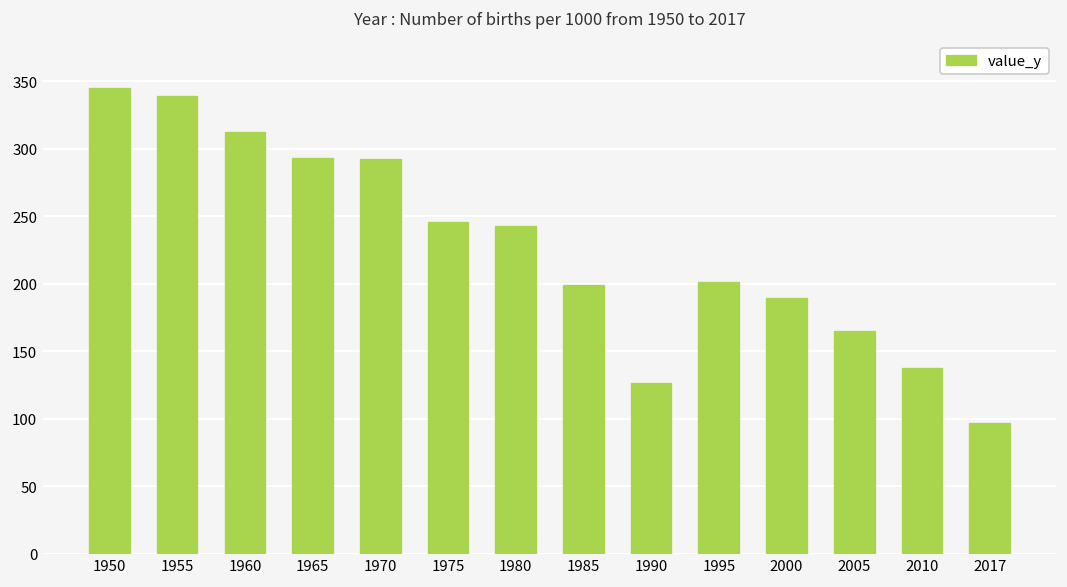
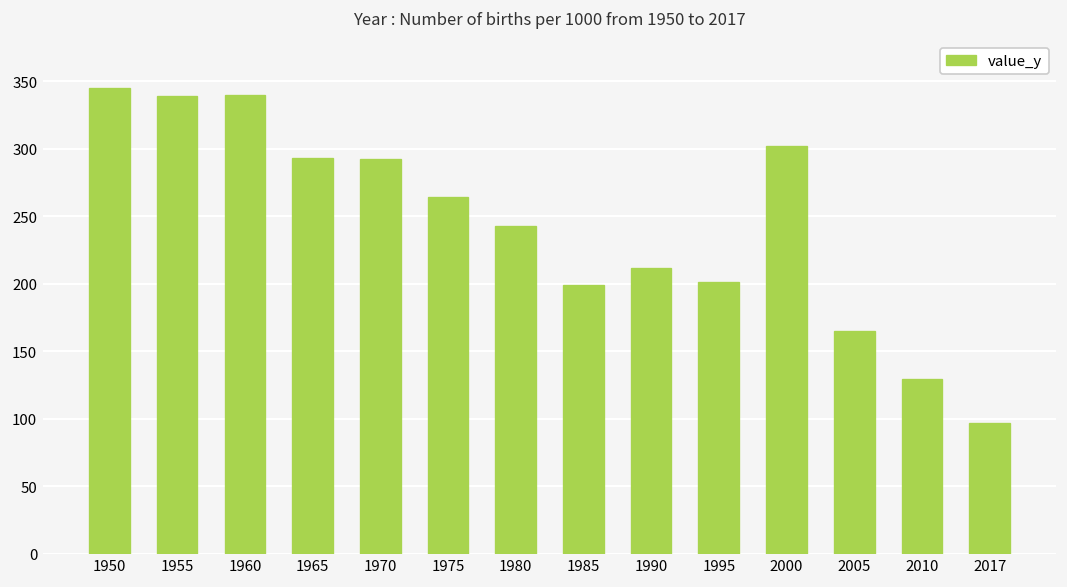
1960: 313 -> 340
1975: 245 -> 264
1990: 126 -> 212
2000: 189 -> 302
2010: 137 -> 130
